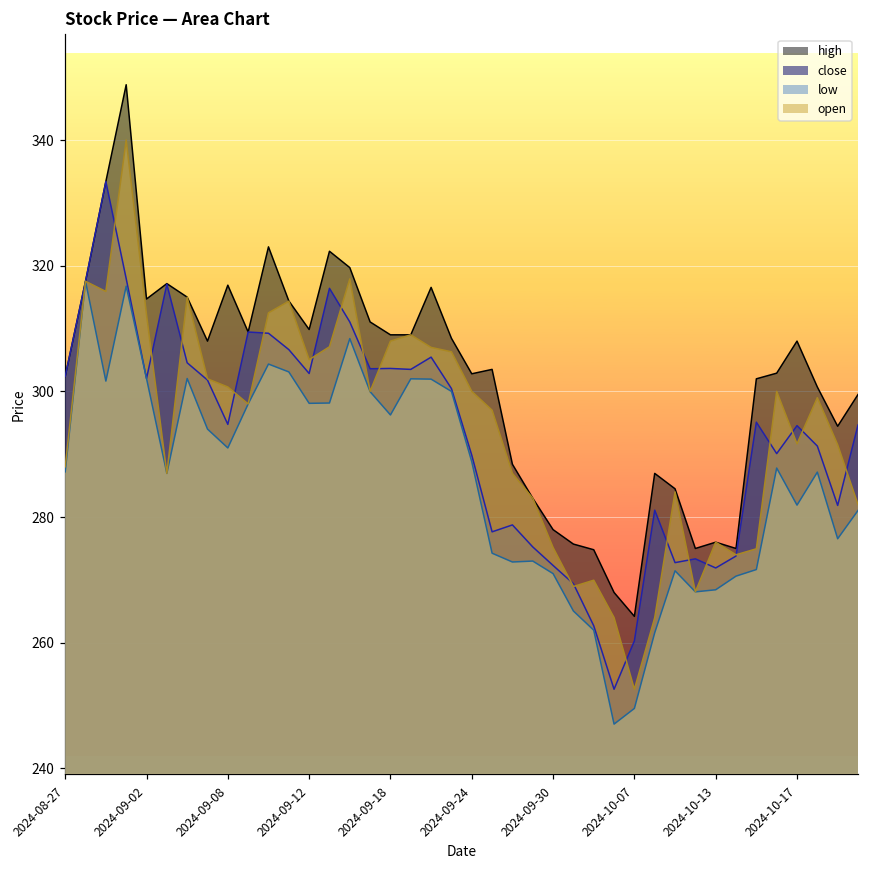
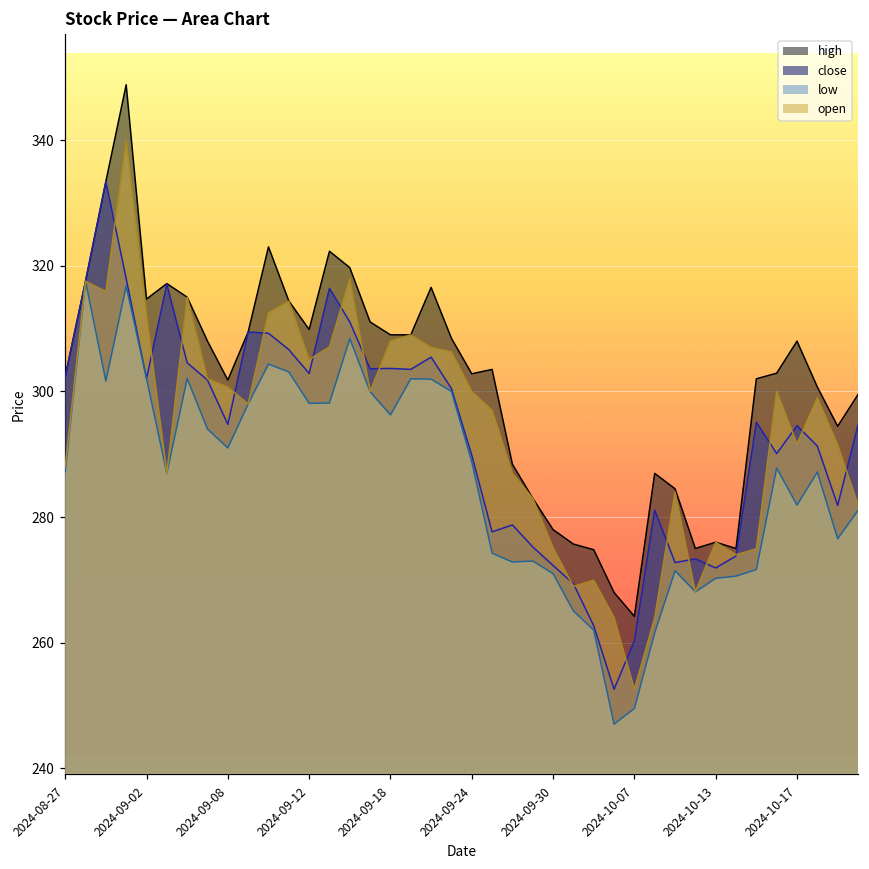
high, 2024-09-08: 317 -> 302
low, 2024-10-13: 268 -> 270
